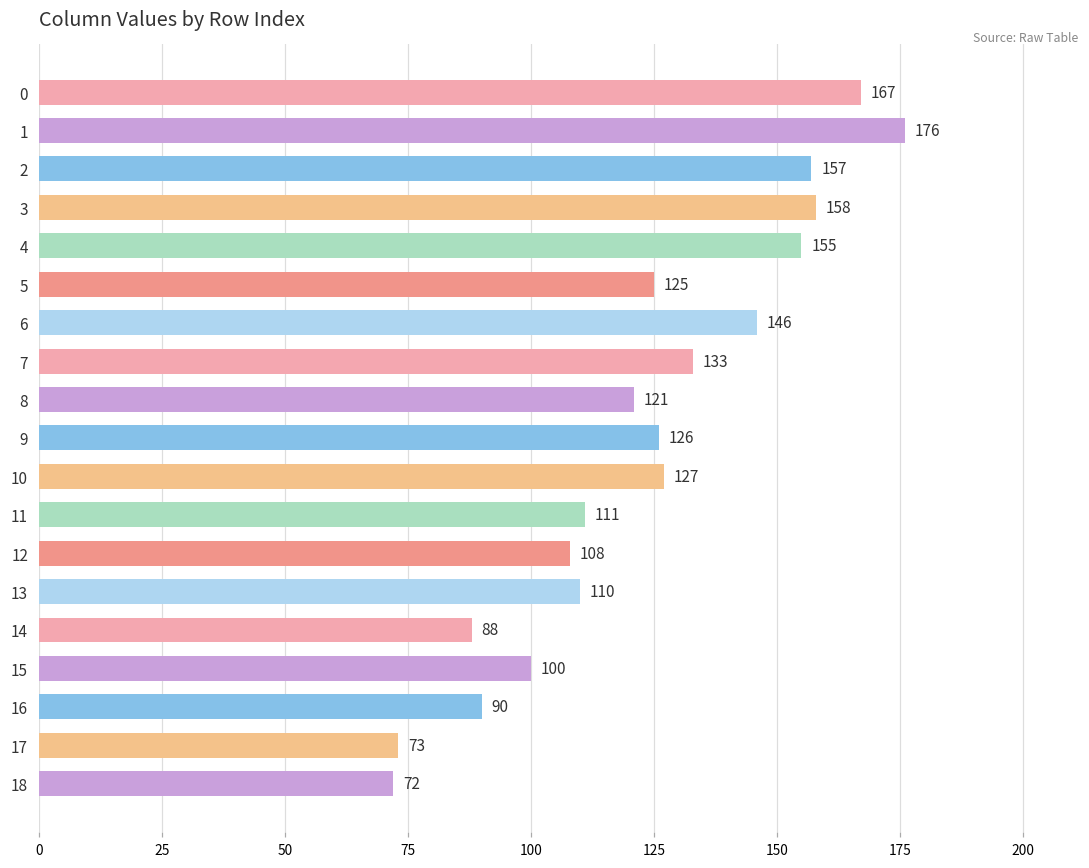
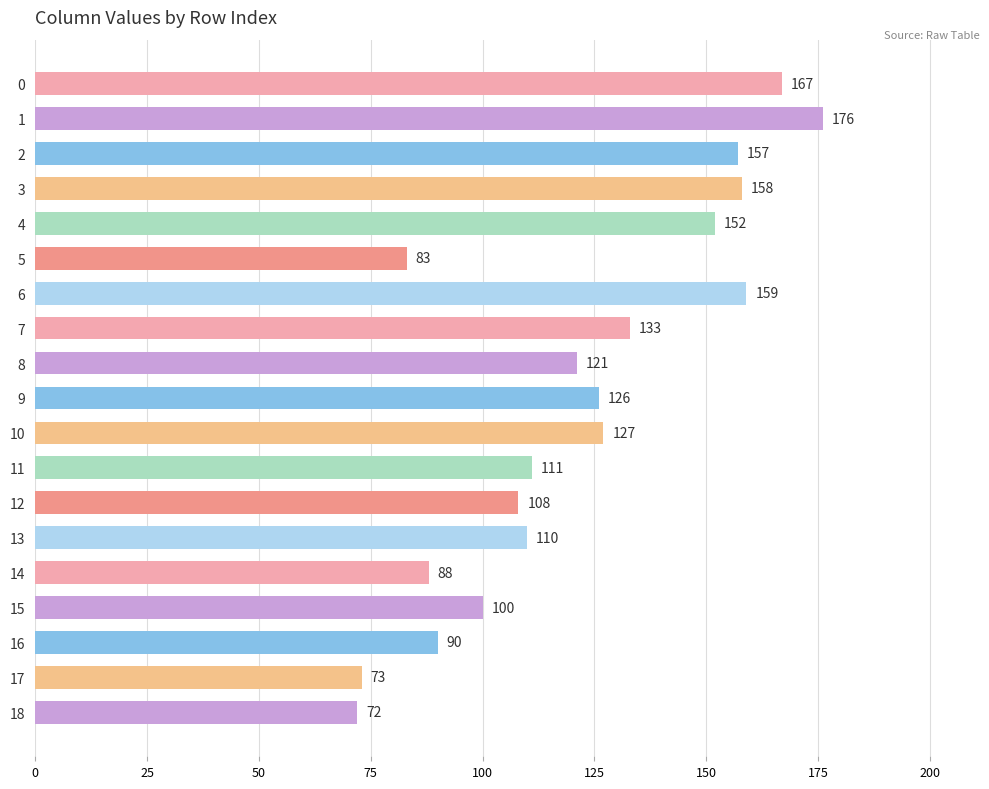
4: 155 -> 152
5: 125 -> 83
6: 146 -> 159
